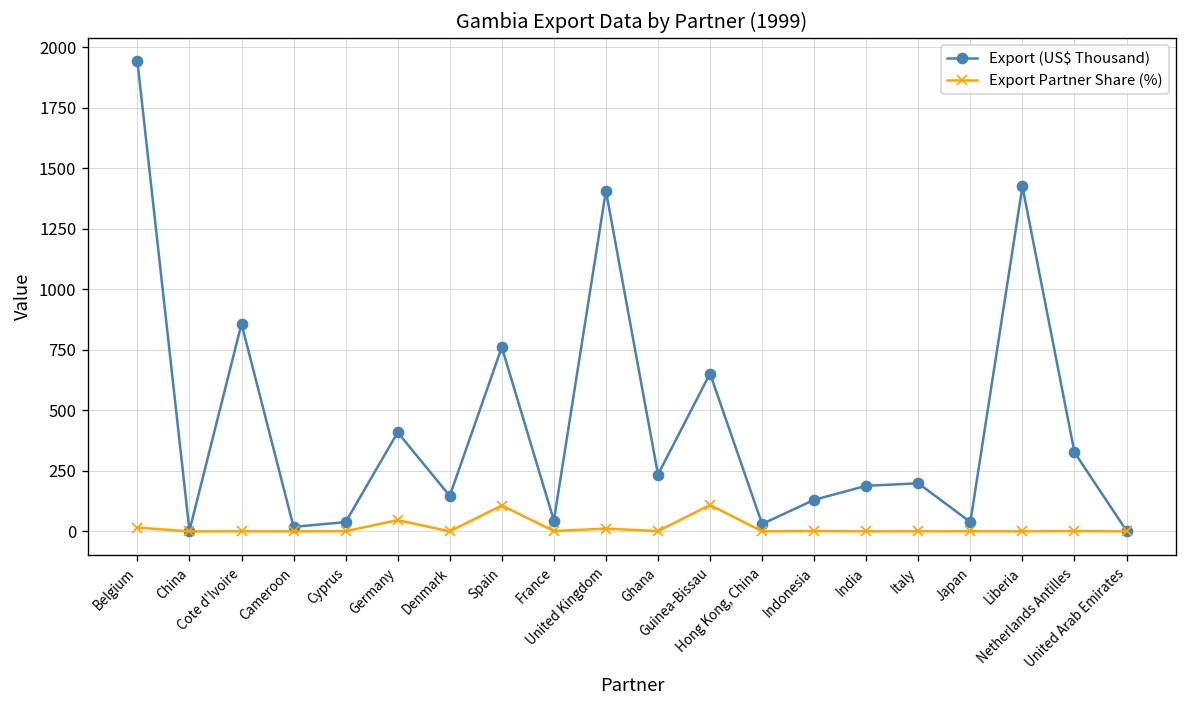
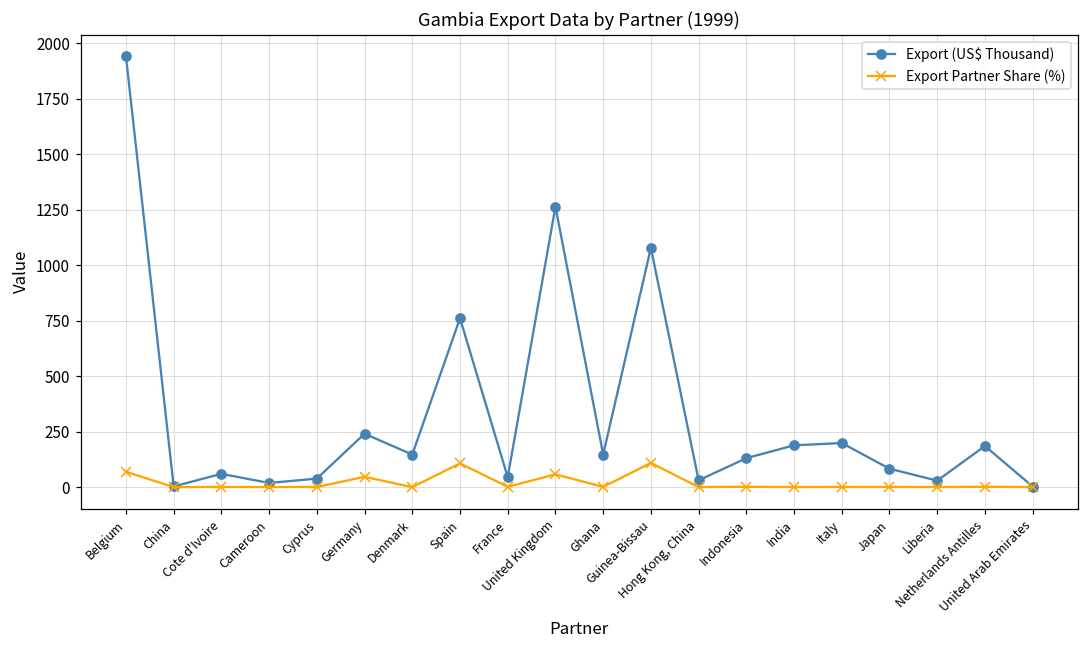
Export Partner Share (%), Belgium: 20 -> 70
Export (US$ Thousand), Cote d'Ivoire: 860 -> 60
Export (US$ Thousand), Germany: 410 -> 240
Export (US$ Thousand), United Kingdom: 1410 -> 1260
Export Partner Share (%), United Kingdom: 10 -> 60
Export (US$ Thousand), Ghana: 230 -> 150
Export (US$ Thousand), Guinea-Bissau: 650 -> 1080
Export (US$ Thousand), Japan: 40 -> 80
Export (US$ Thousand), Liberia: 1420 -> 30
Export (US$ Thousand), Netherlands Antilles: 330 -> 190
